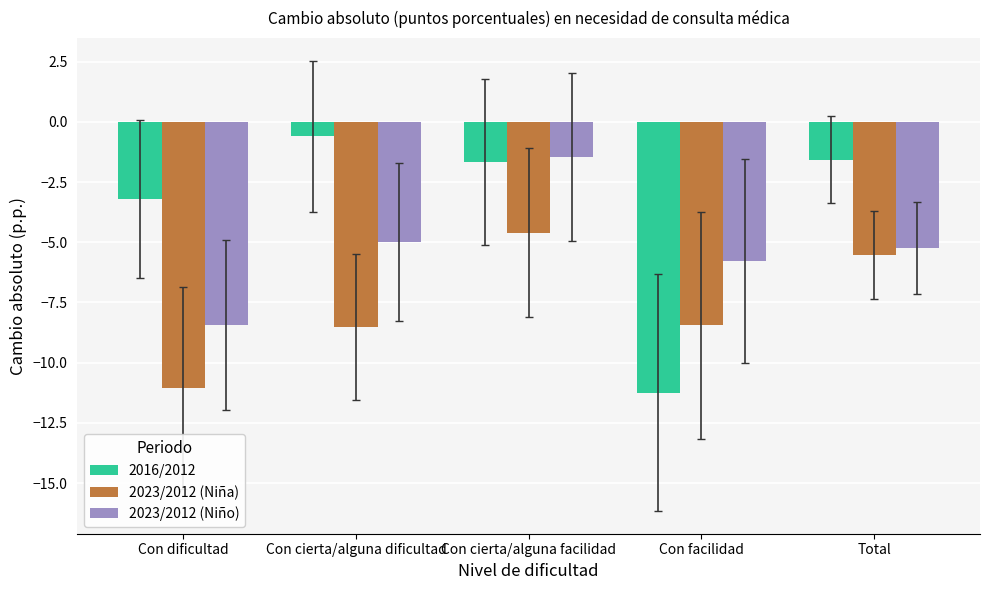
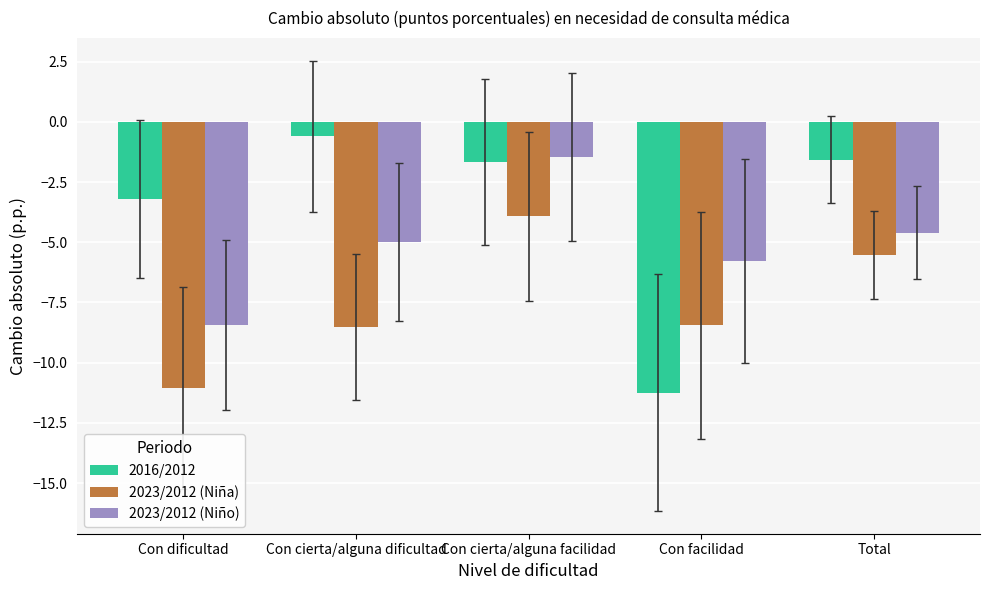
2023/2012 (Niña), Con cierta/alguna facilidad: -4.6 -> -3.9
2023/2012 (Niño), Total: -5.2 -> -4.6
